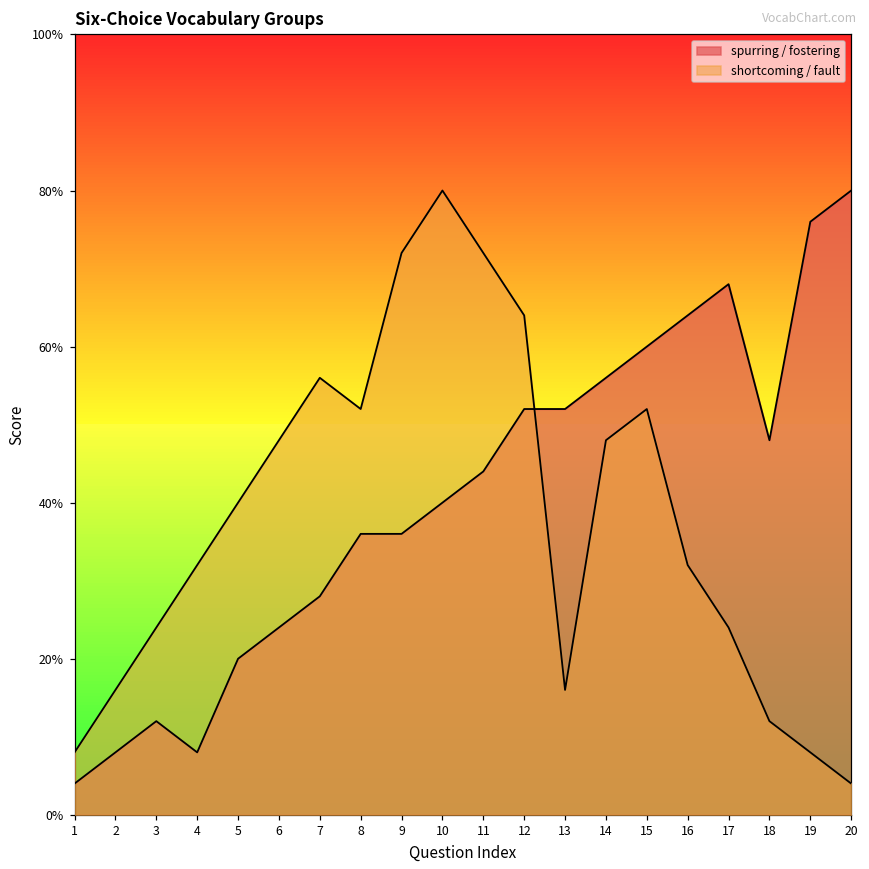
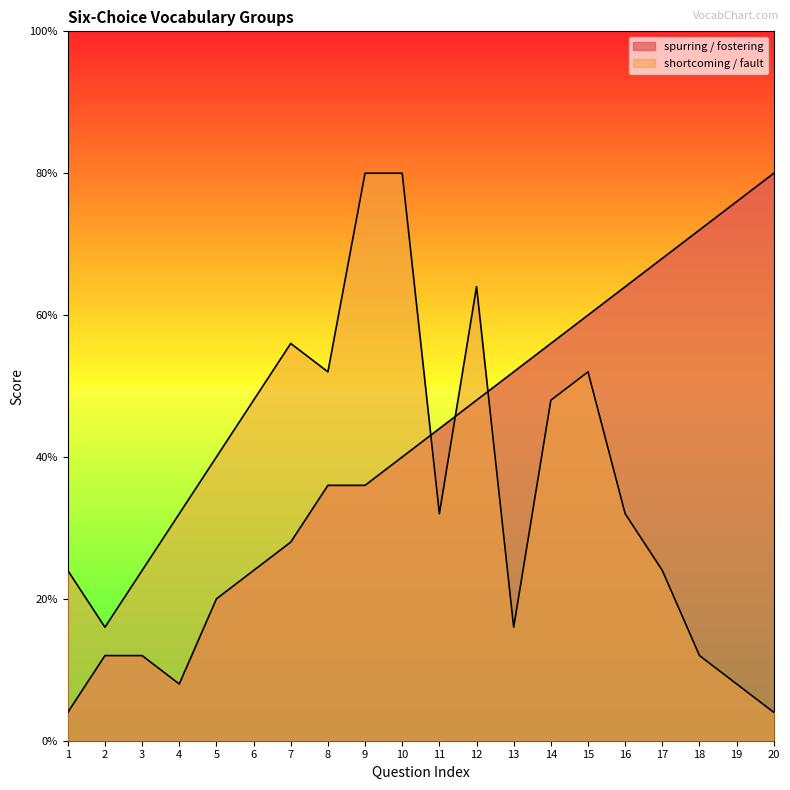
shortcoming / fault, 1: 8% -> 24%
spurring / fostering, 2: 8% -> 12%
shortcoming / fault, 9: 72% -> 80%
shortcoming / fault, 11: 72% -> 32%
spurring / fostering, 12: 52% -> 48%
spurring / fostering, 18: 48% -> 72%
